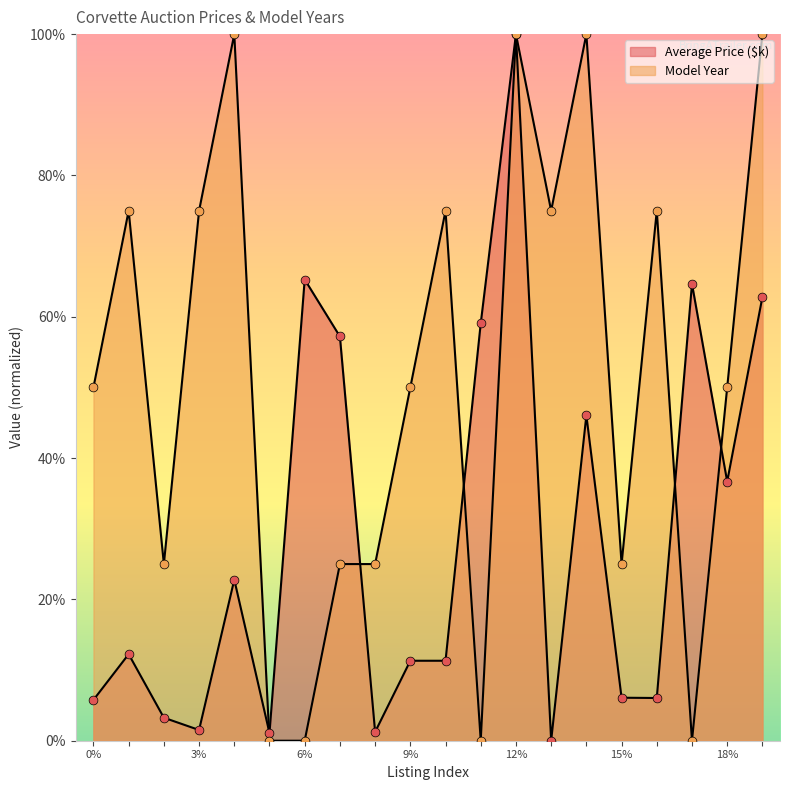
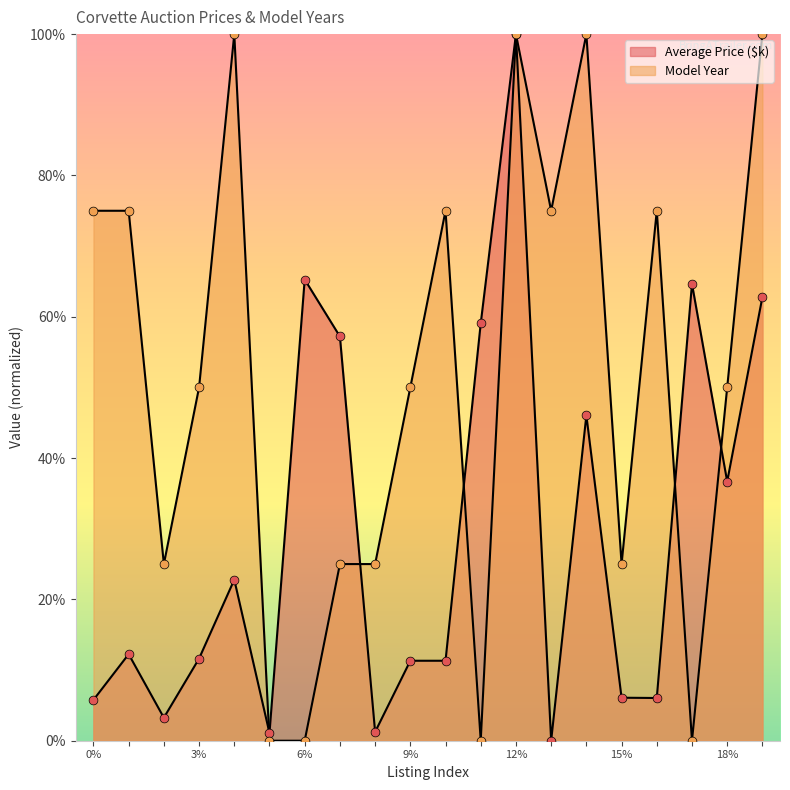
Model Year, 0%: 50% -> 75%
Average Price ($k), 3%: 2% -> 12%
Model Year, 3%: 75% -> 50%
